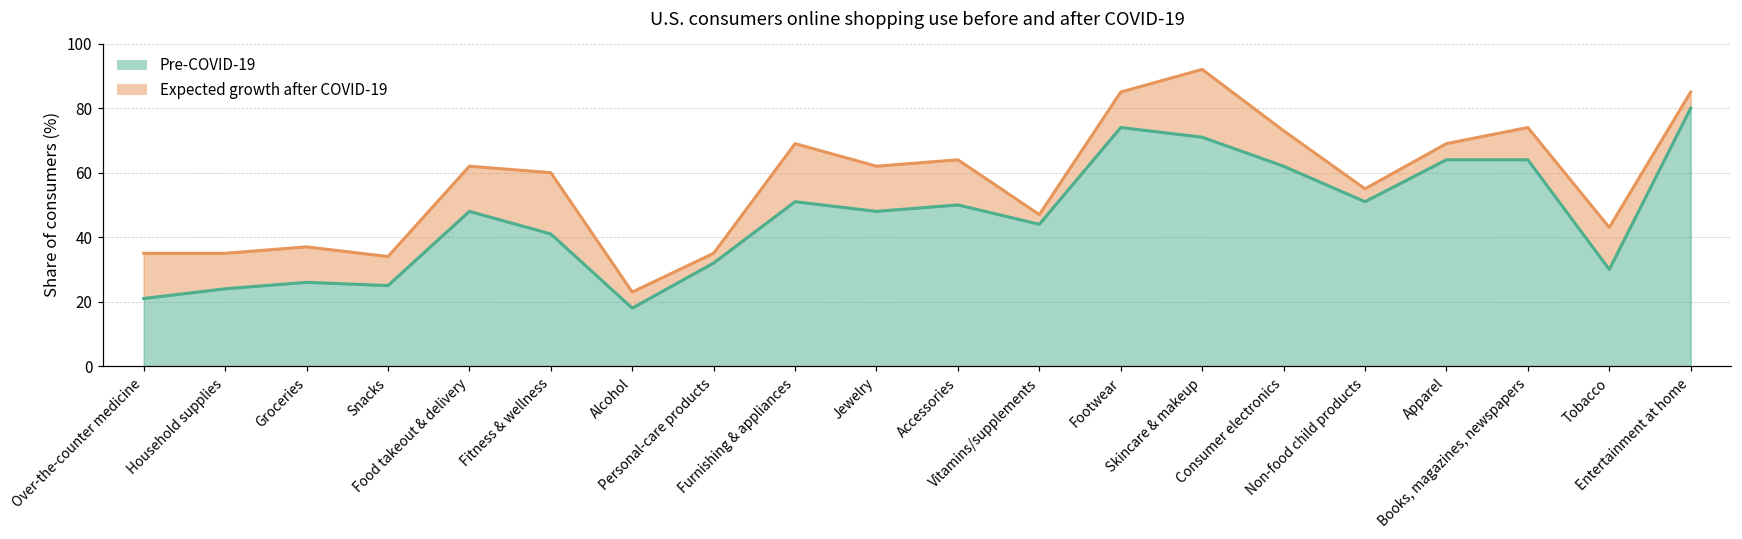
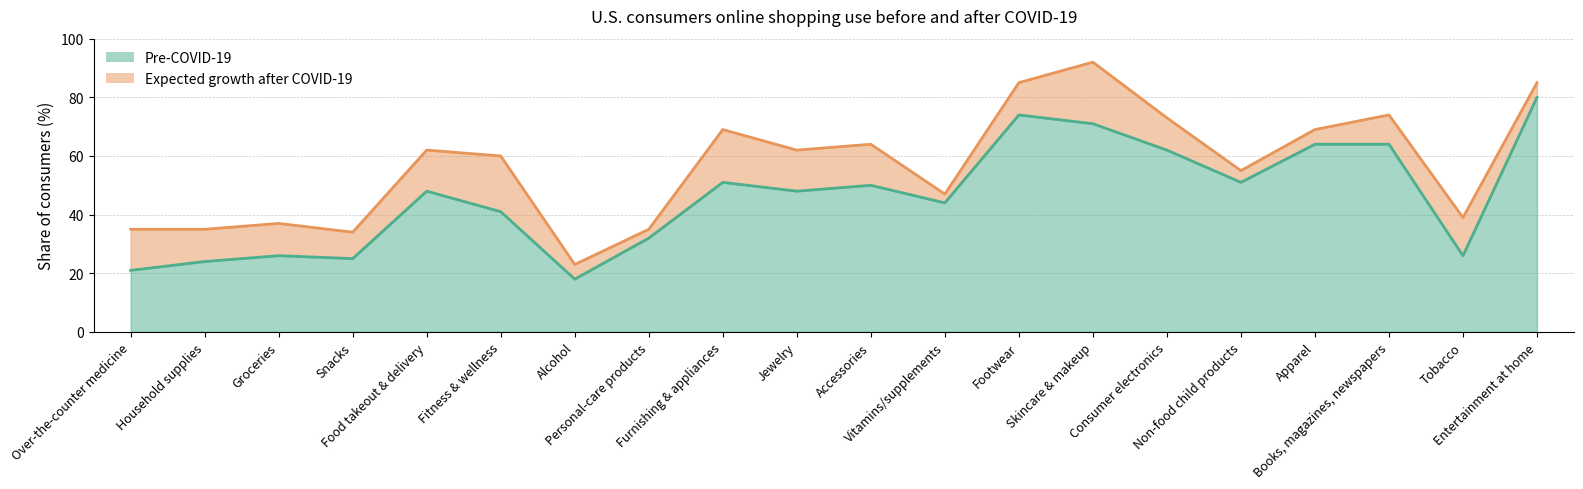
Pre-COVID-19, Tobacco: 30 -> 26
